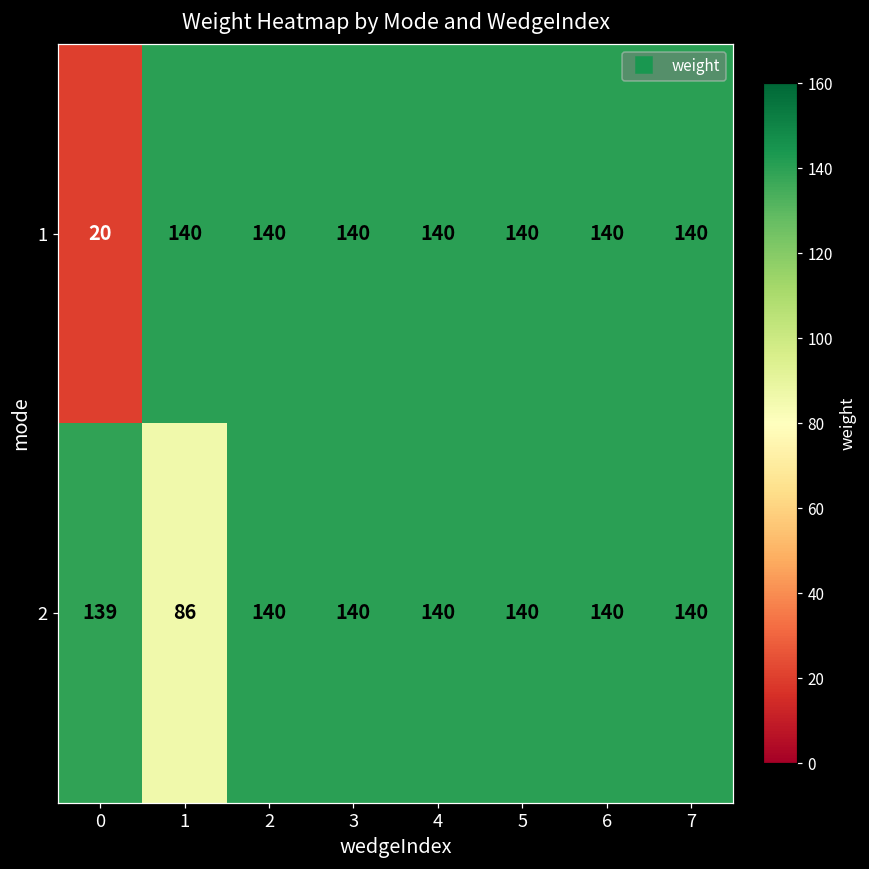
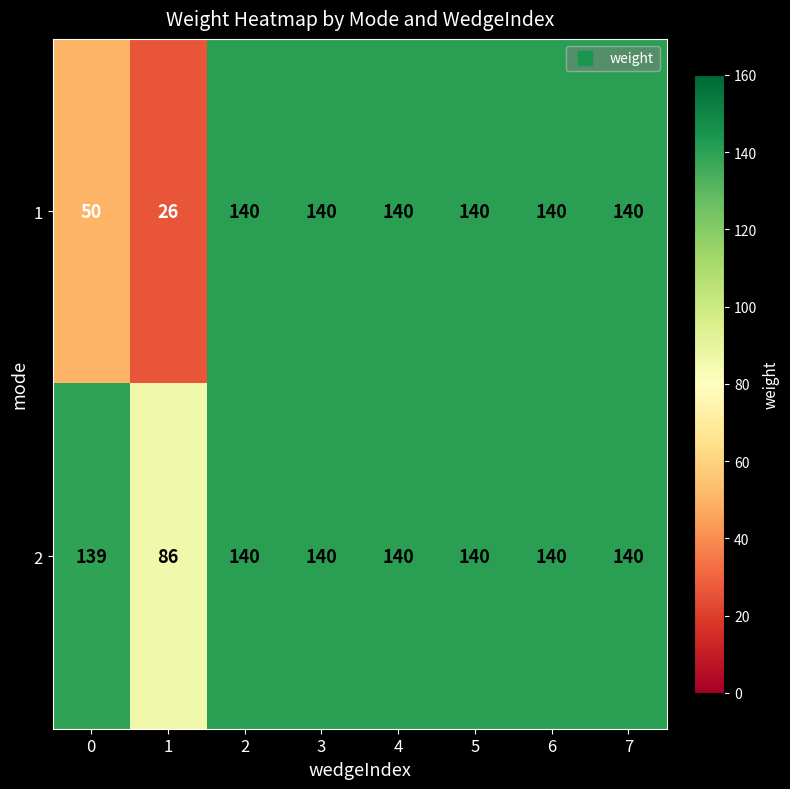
1, 0: 20 -> 50
1, 1: 140 -> 26
